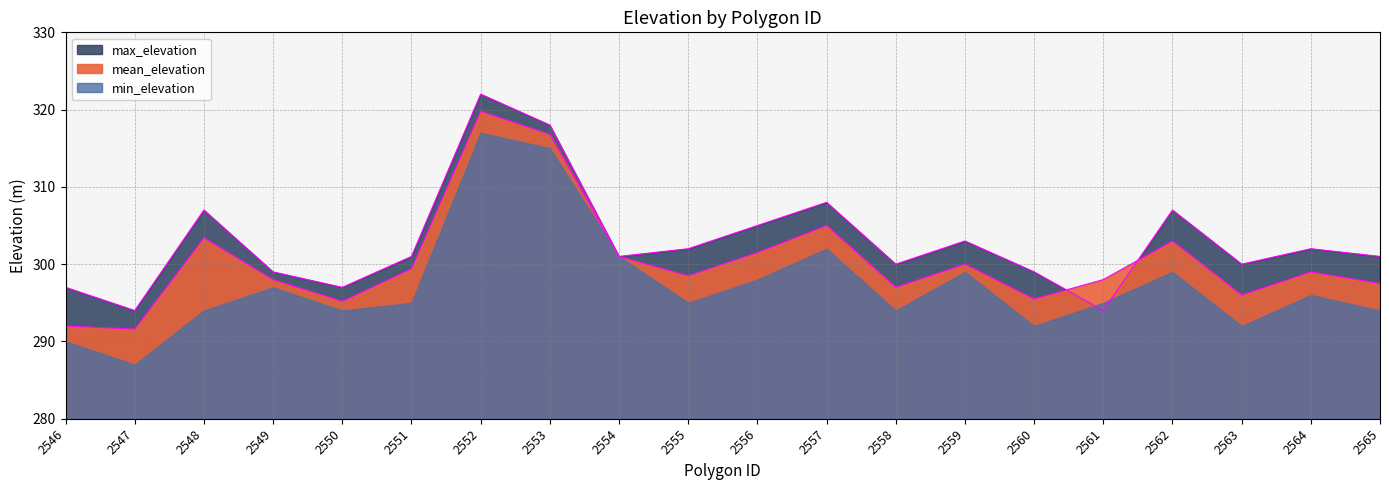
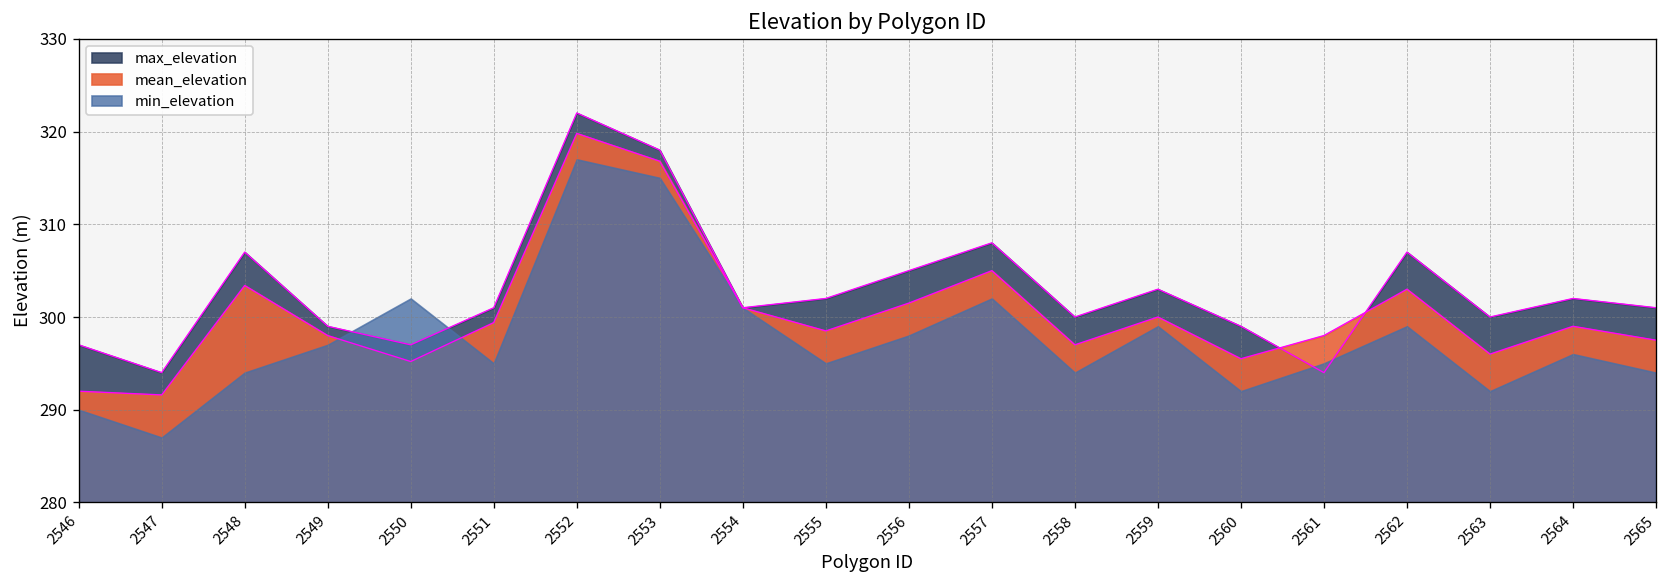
min_elevation, 2550: 294 -> 302
